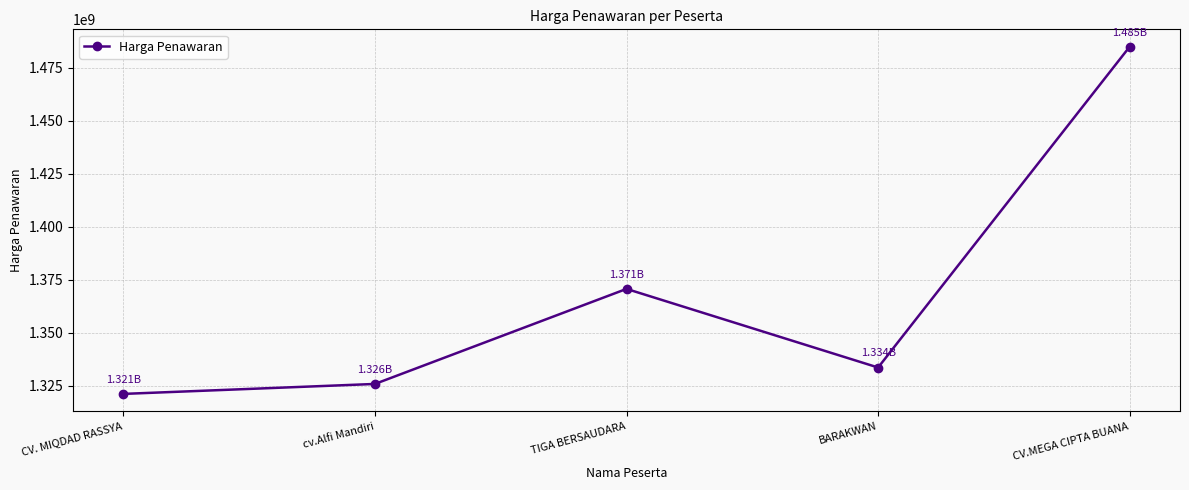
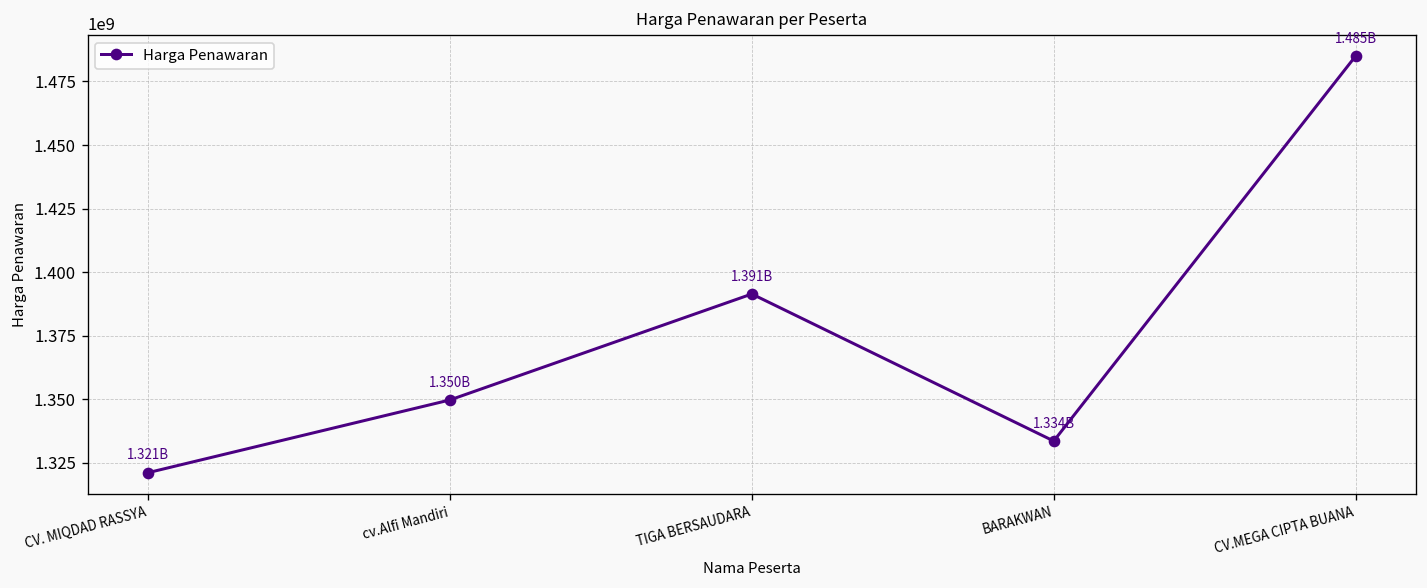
cv.Alfi Mandiri: 1.326B -> 1.350B
TIGA BERSAUDARA: 1.371B -> 1.391B
